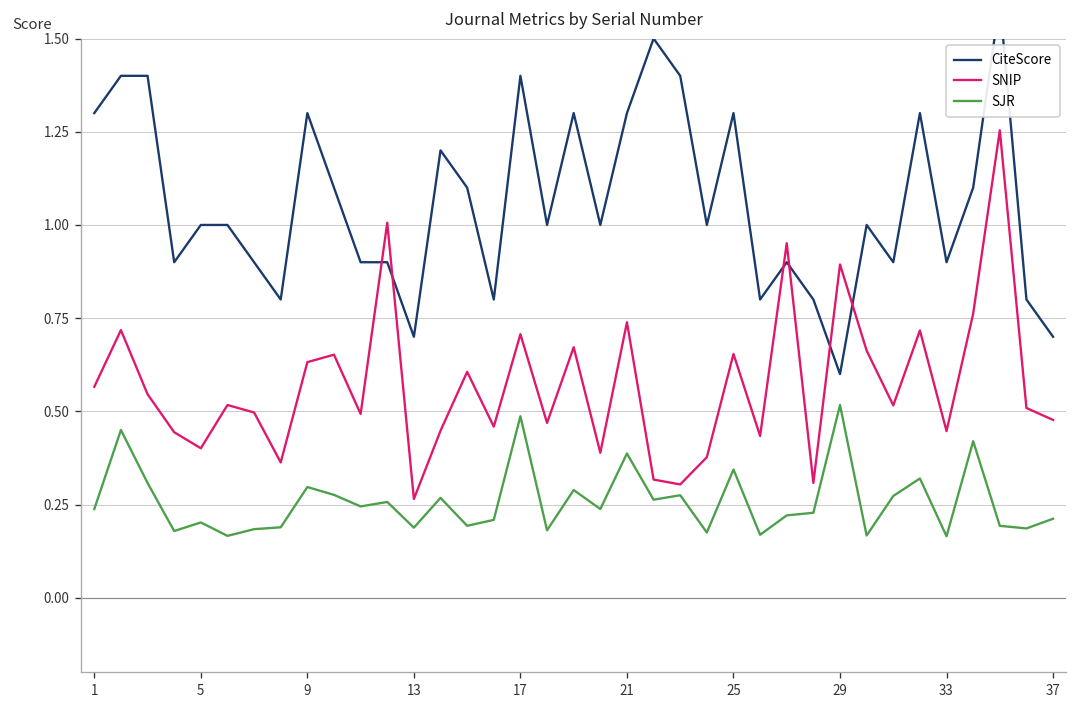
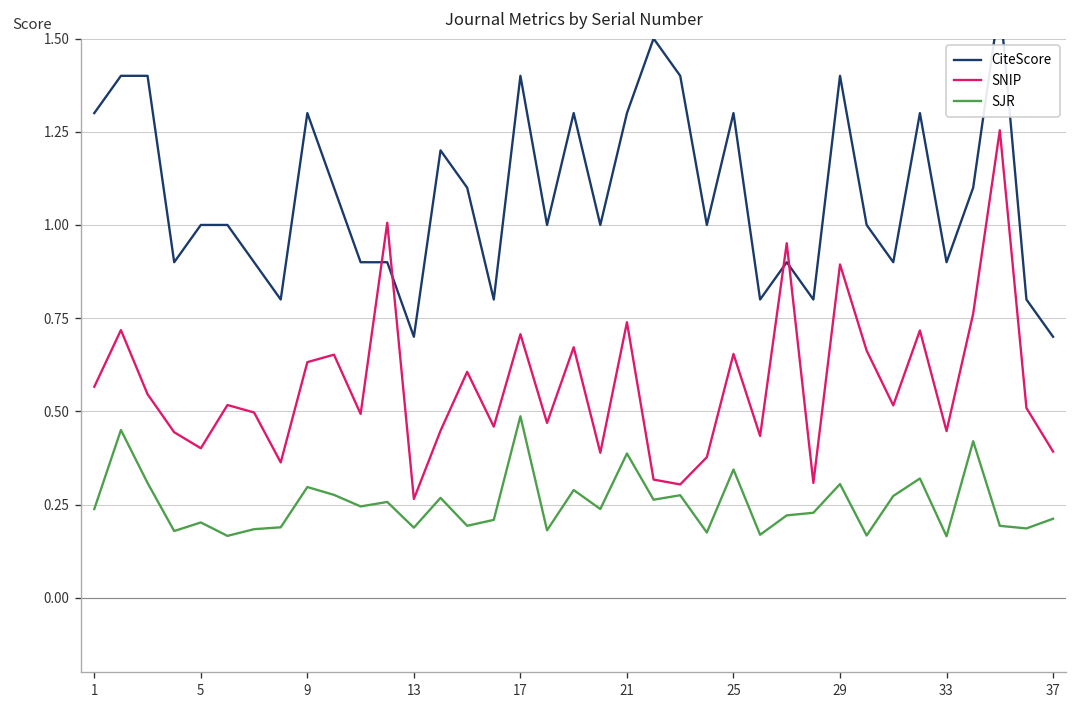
CiteScore, 29: 0.6 -> 1.4
SJR, 29: 0.52 -> 0.31
SNIP, 37: 0.48 -> 0.39
